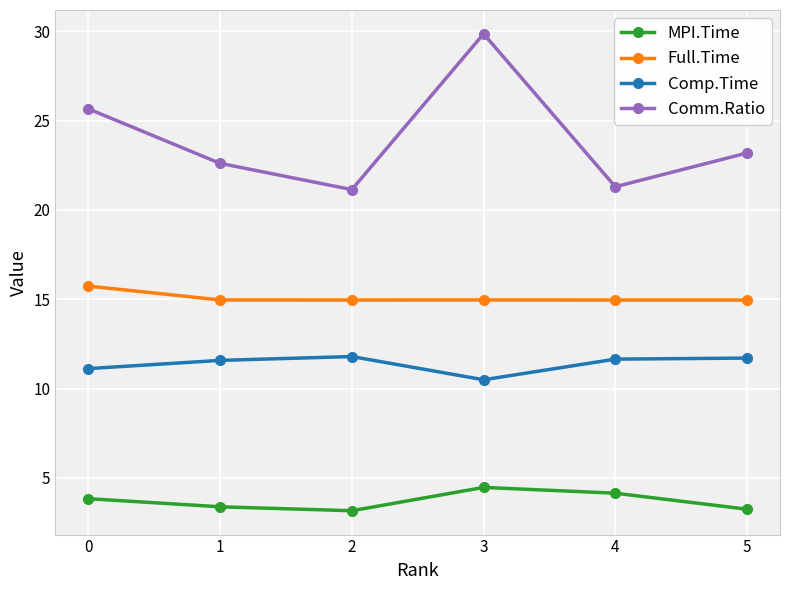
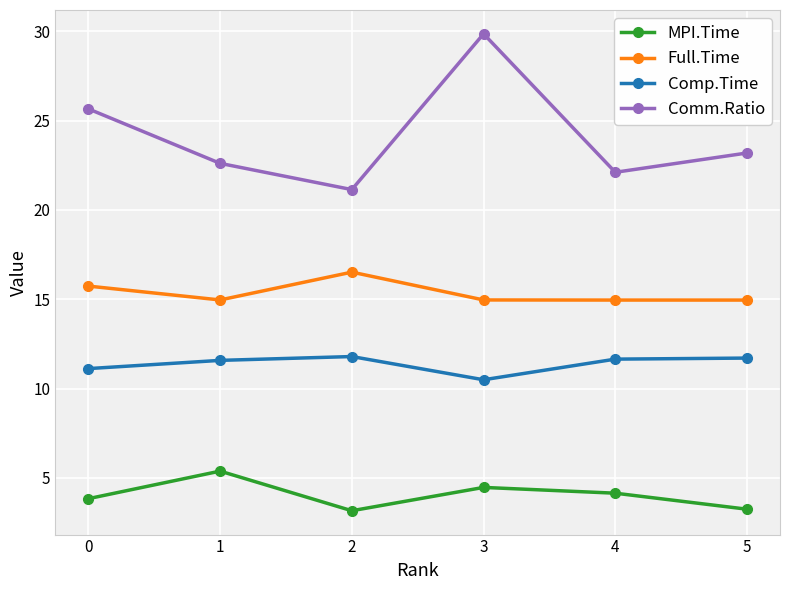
MPI.Time, 1: 3.4 -> 5.4
Full.Time, 2: 15.0 -> 16.5
Comm.Ratio, 4: 21.3 -> 22.1
